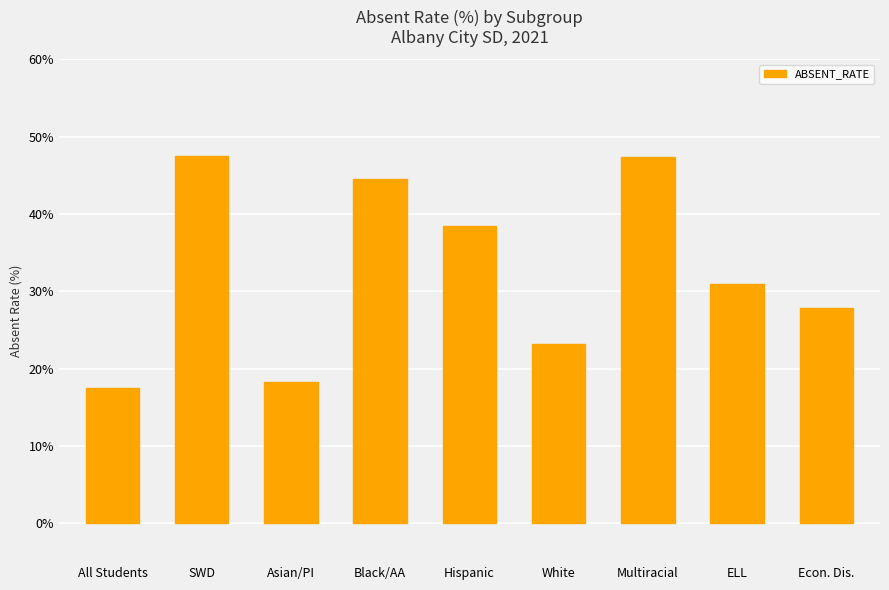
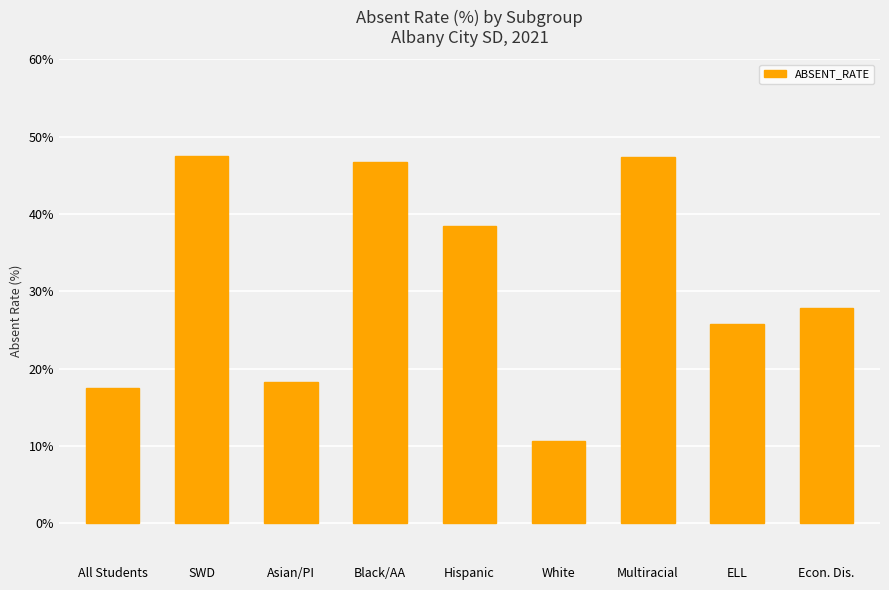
Black/AA: 45% -> 47%
White: 23% -> 11%
ELL: 31% -> 26%
